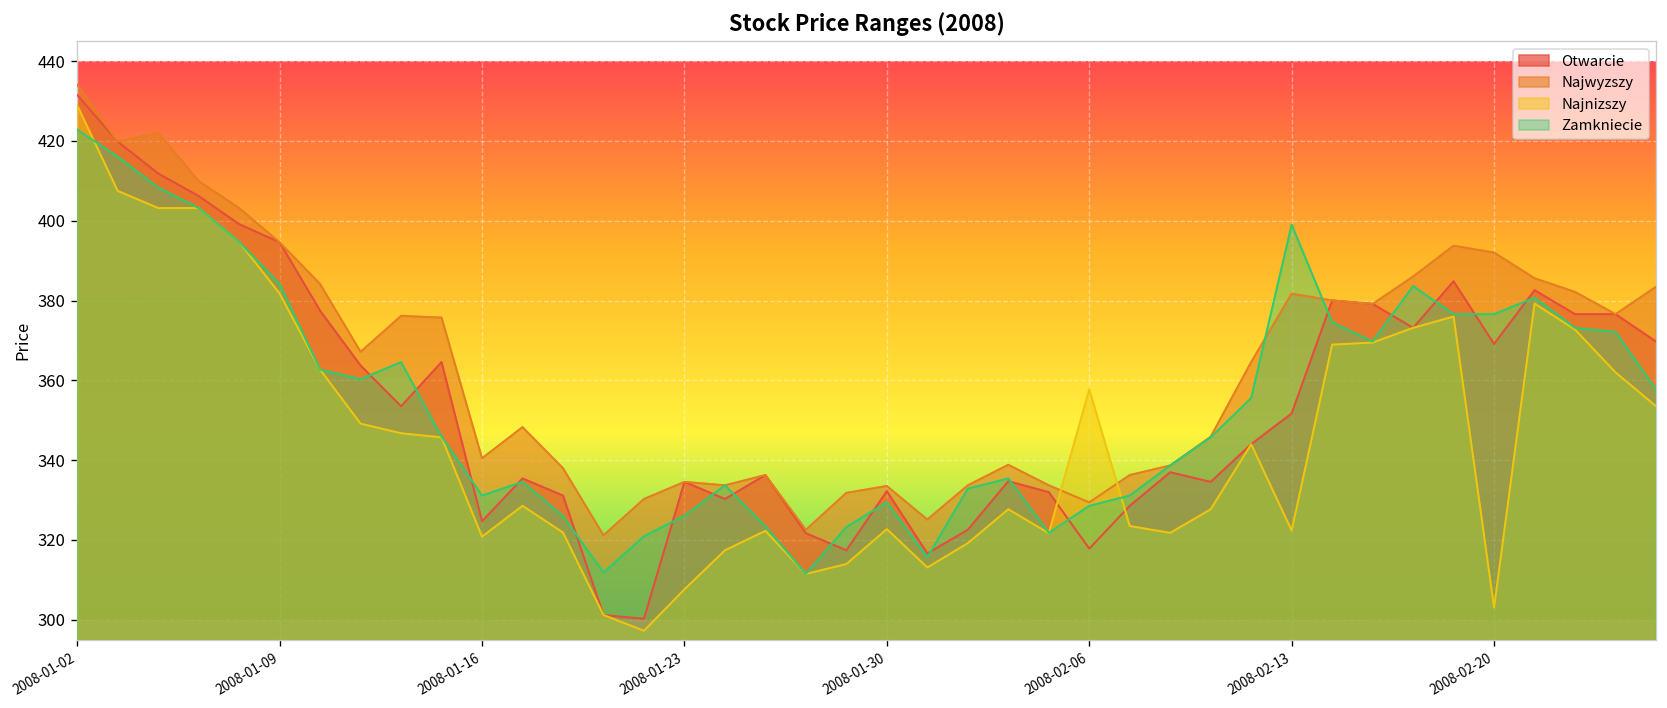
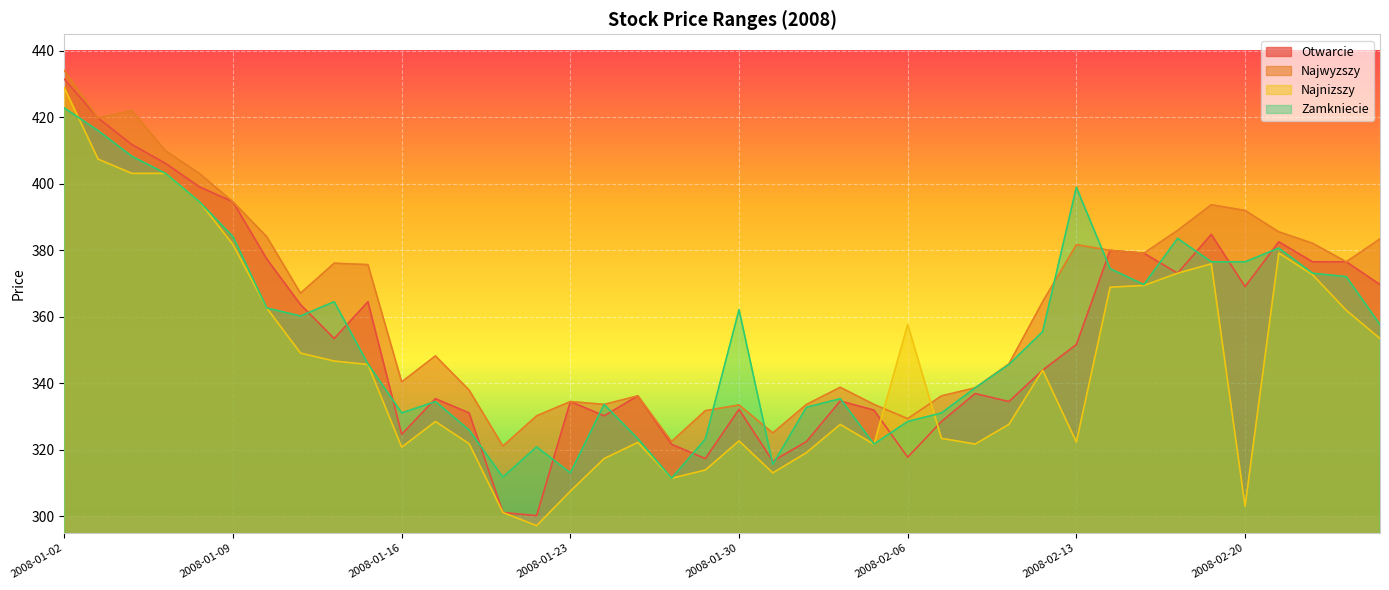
Zamkniecie, 2008-01-23: 326 -> 313
Zamkniecie, 2008-01-30: 329 -> 362
